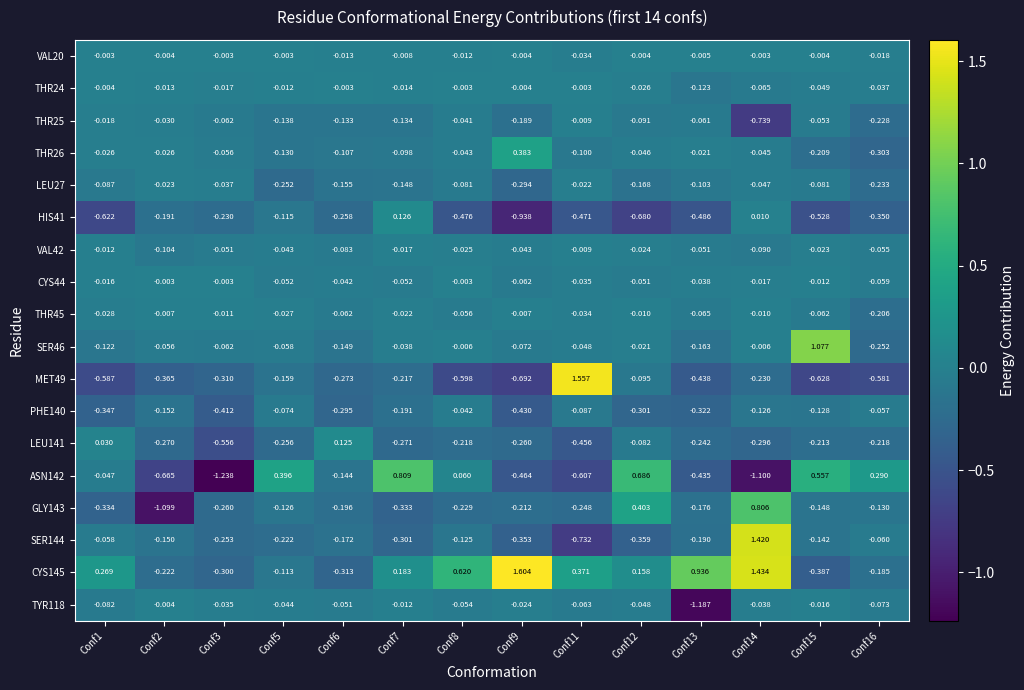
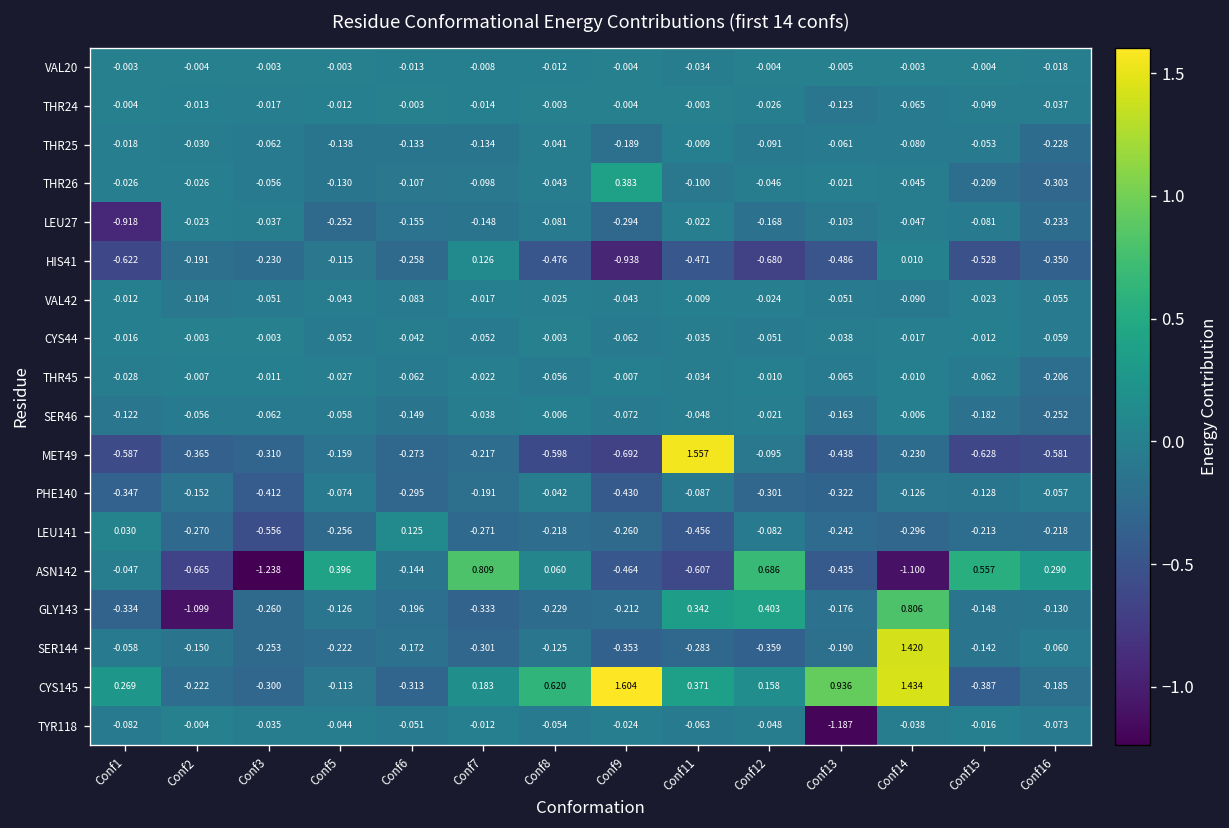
THR25, Conf14: -0.739 -> -0.080
LEU27, Conf1: -0.087 -> -0.918
SER46, Conf15: 1.077 -> -0.182
GLY143, Conf11: -0.248 -> 0.342
SER144, Conf11: -0.732 -> -0.283
